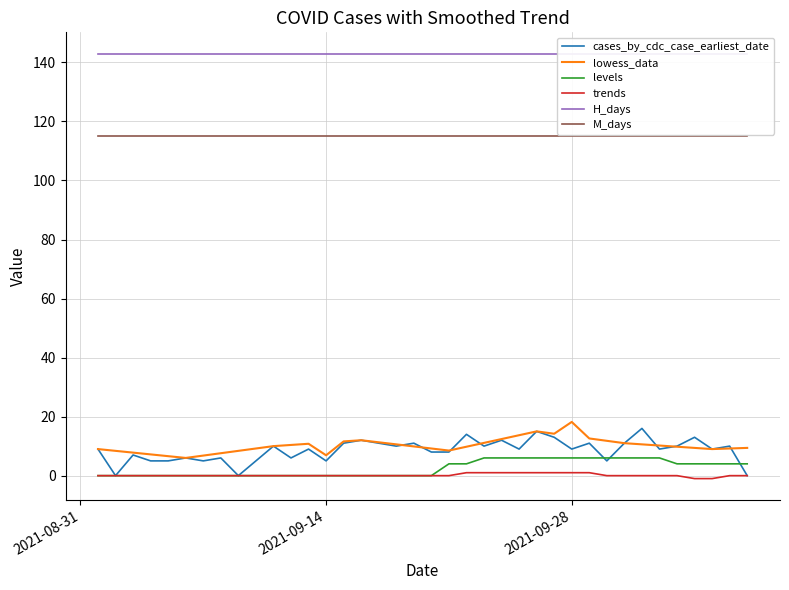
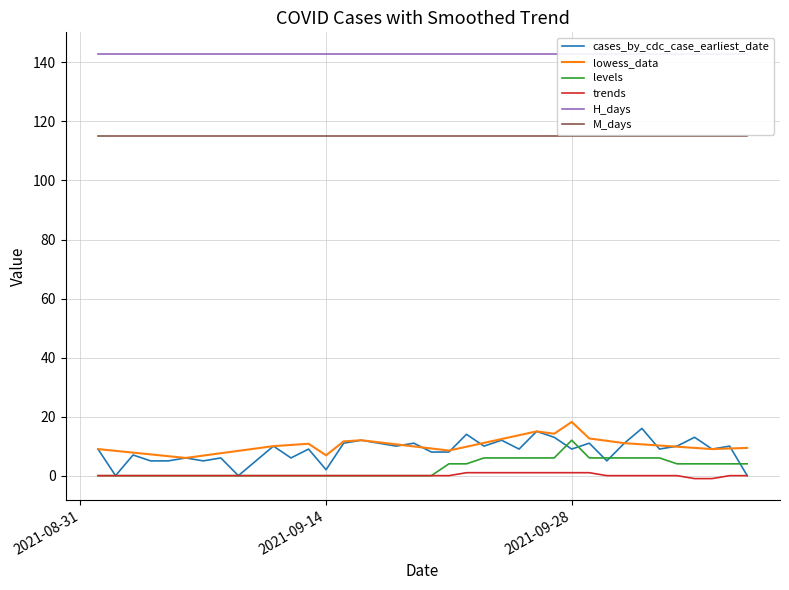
cases_by_cdc_case_earliest_date, 2021-09-14: 5 -> 2
levels, 2021-09-28: 6 -> 12
